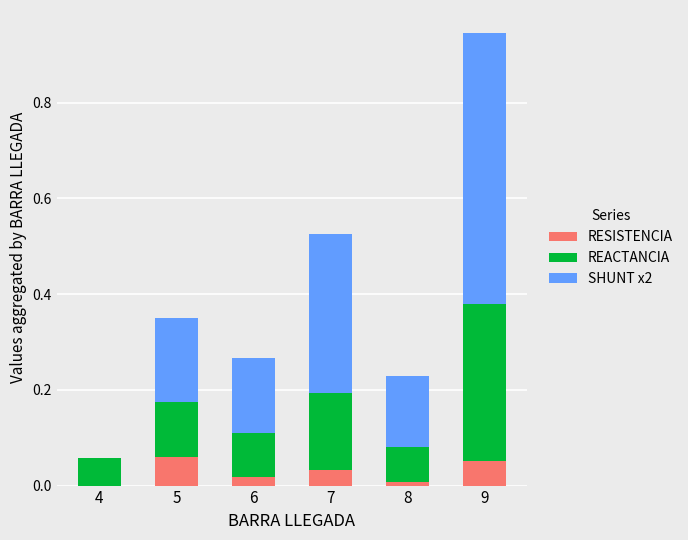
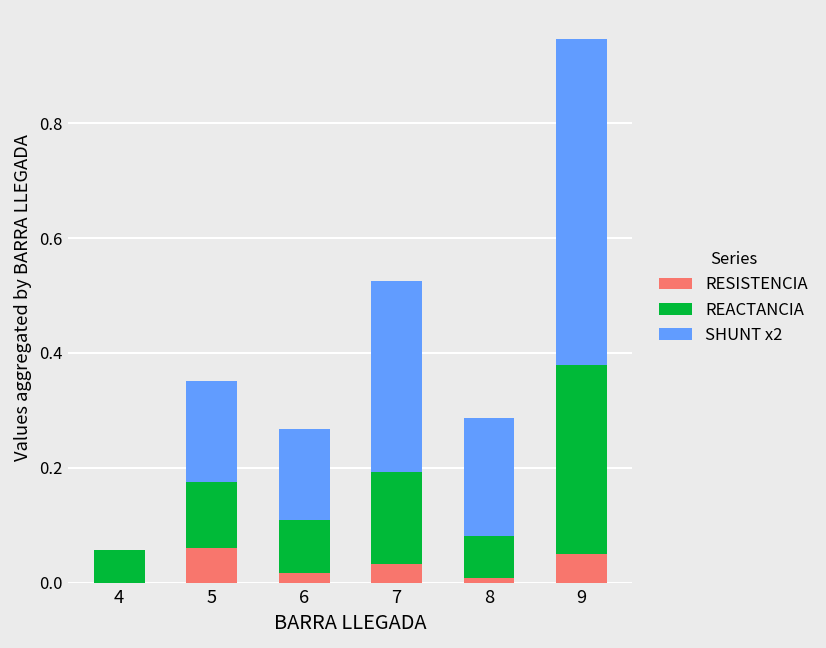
SHUNT x2, 8: 0.15 -> 0.21
